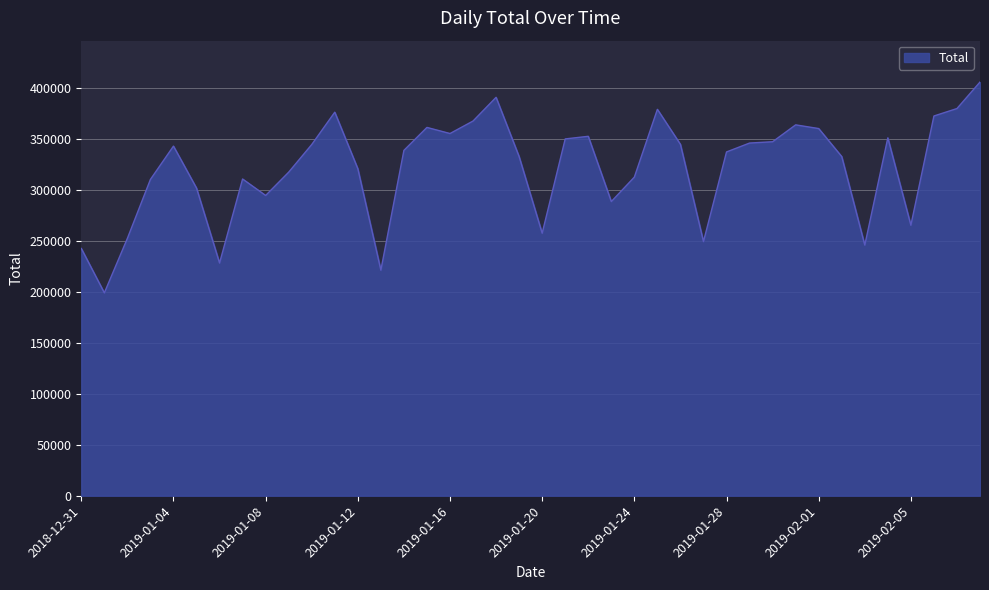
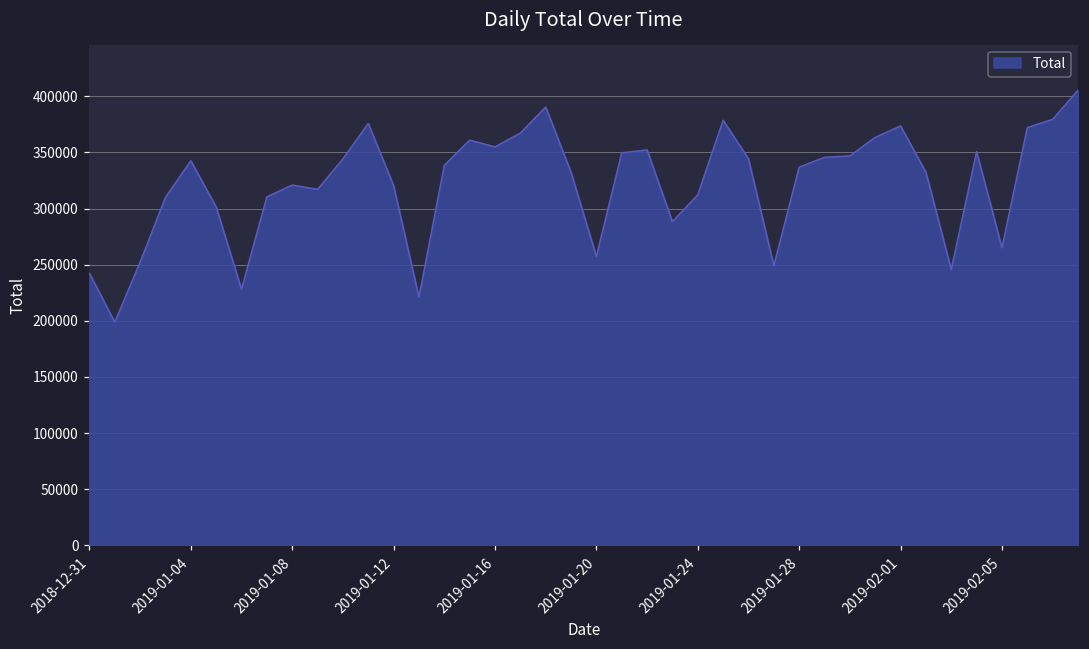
2019-01-08: 294000 -> 321000
2019-02-01: 360000 -> 374000
